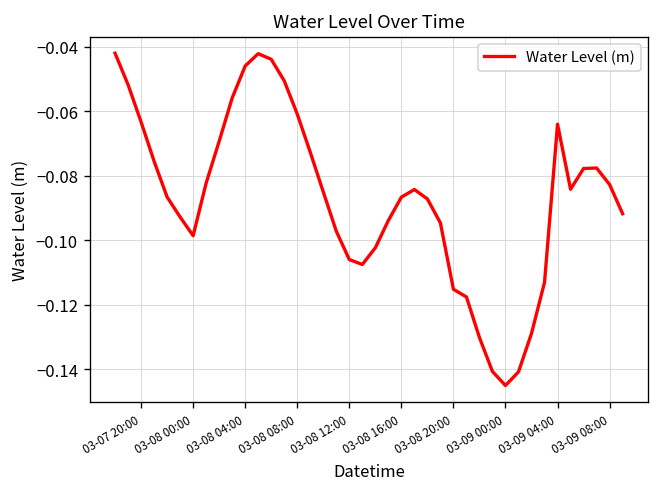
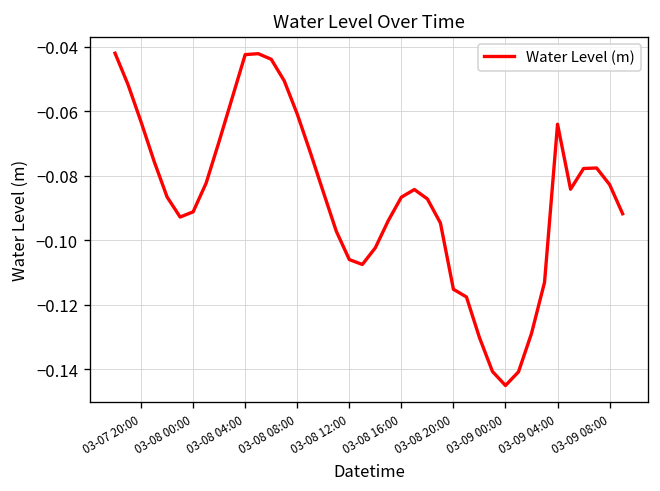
03-08 00:00: -0.099 -> -0.091
03-08 04:00: -0.046 -> -0.043
